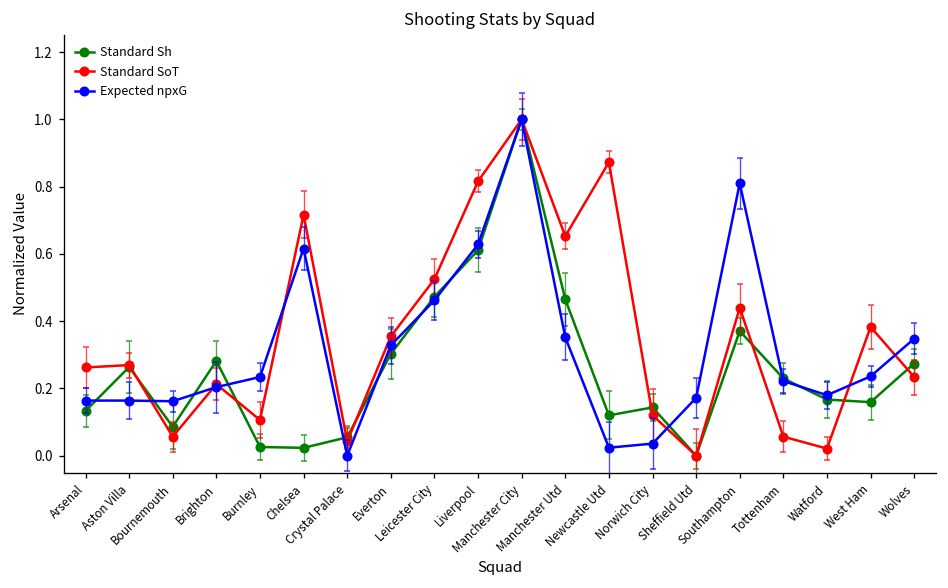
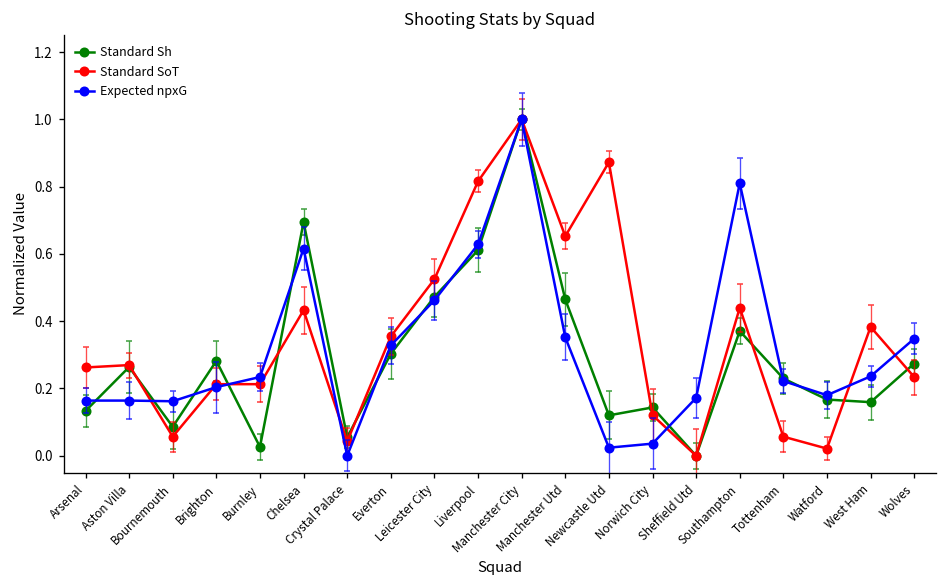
Standard SoT, Burnley: 0.11 -> 0.21
Standard Sh, Chelsea: 0.02 -> 0.69
Standard SoT, Chelsea: 0.72 -> 0.43
